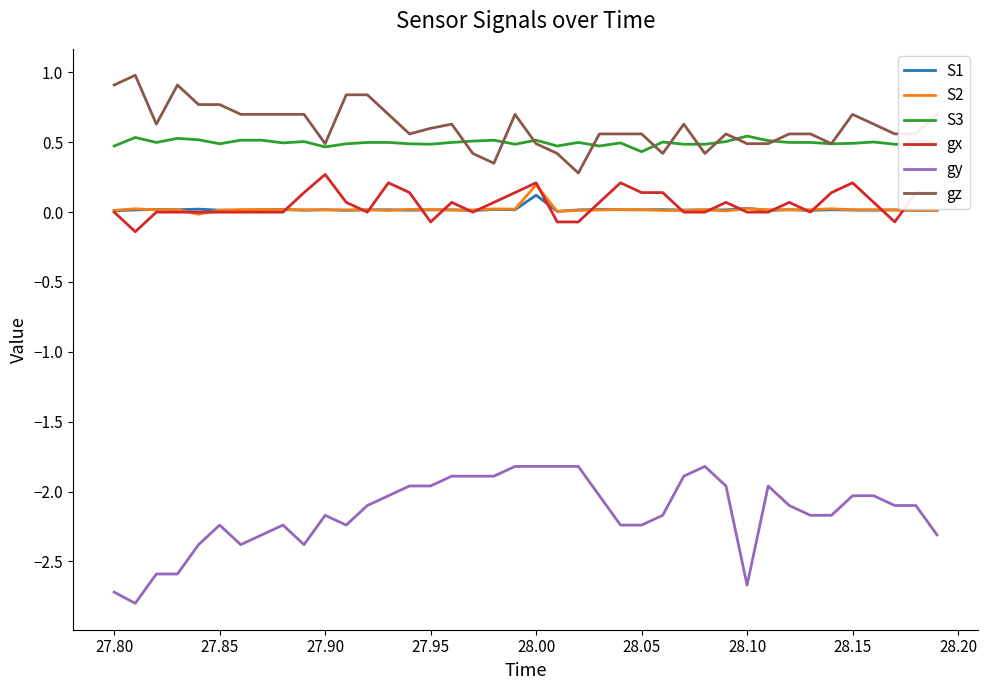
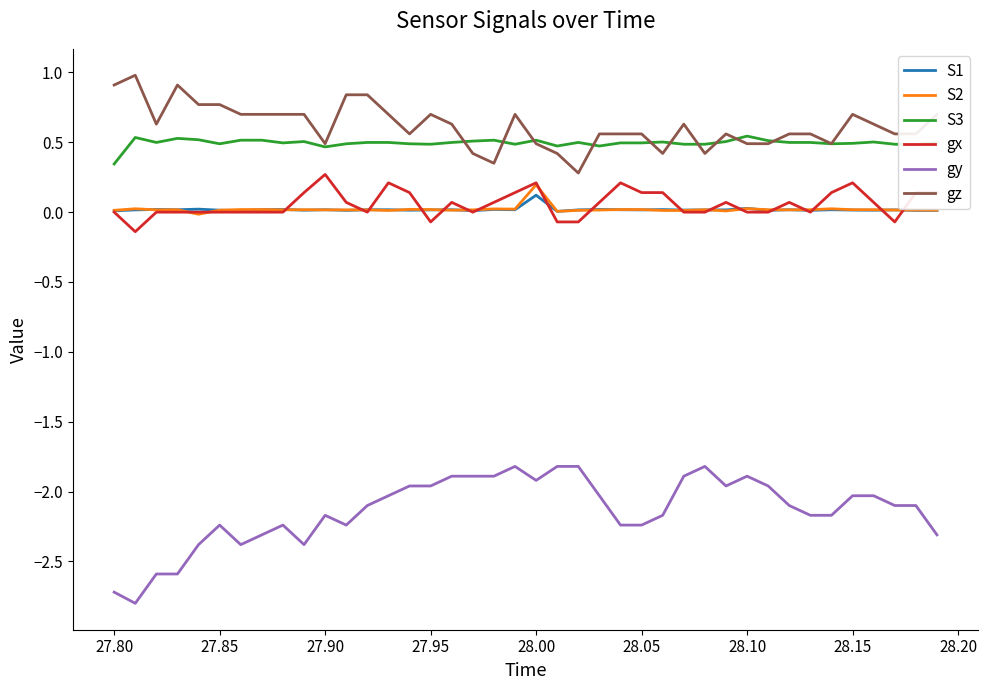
S3, 27.80: 0.47 -> 0.35
gz, 27.95: 0.6 -> 0.7
gy, 28.00: -1.82 -> -1.92
S3, 28.05: 0.43 -> 0.50
gy, 28.10: -2.67 -> -1.89
